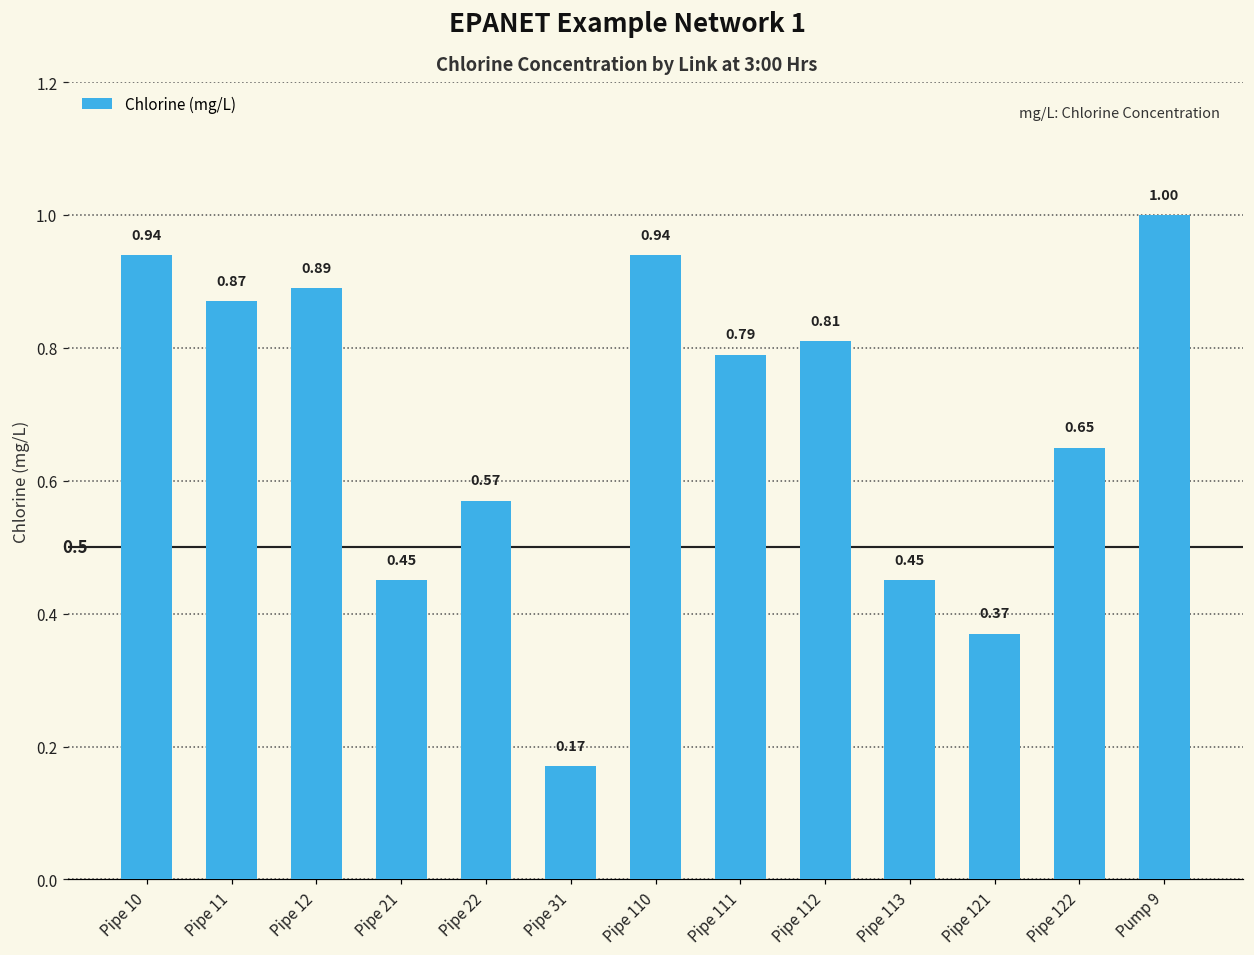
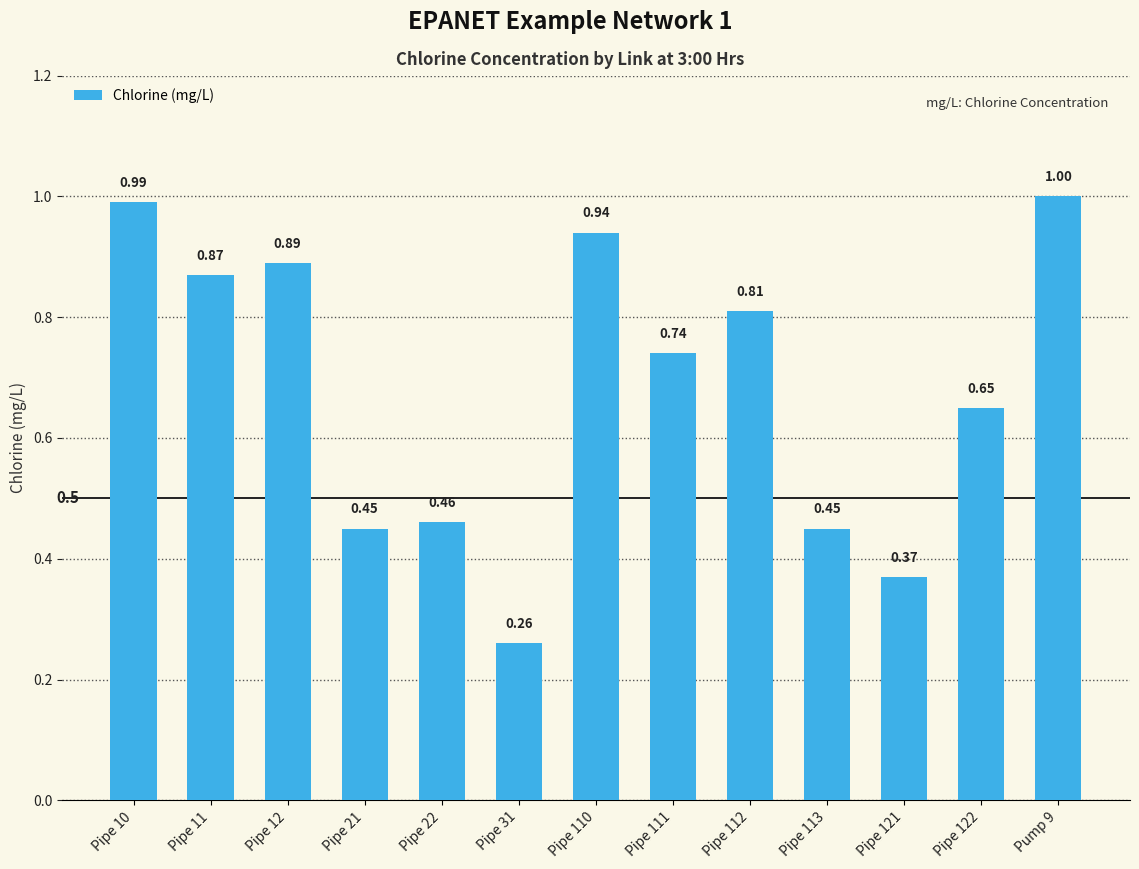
Pipe 10: 0.94 -> 0.99
Pipe 22: 0.57 -> 0.46
Pipe 31: 0.17 -> 0.26
Pipe 111: 0.79 -> 0.74
